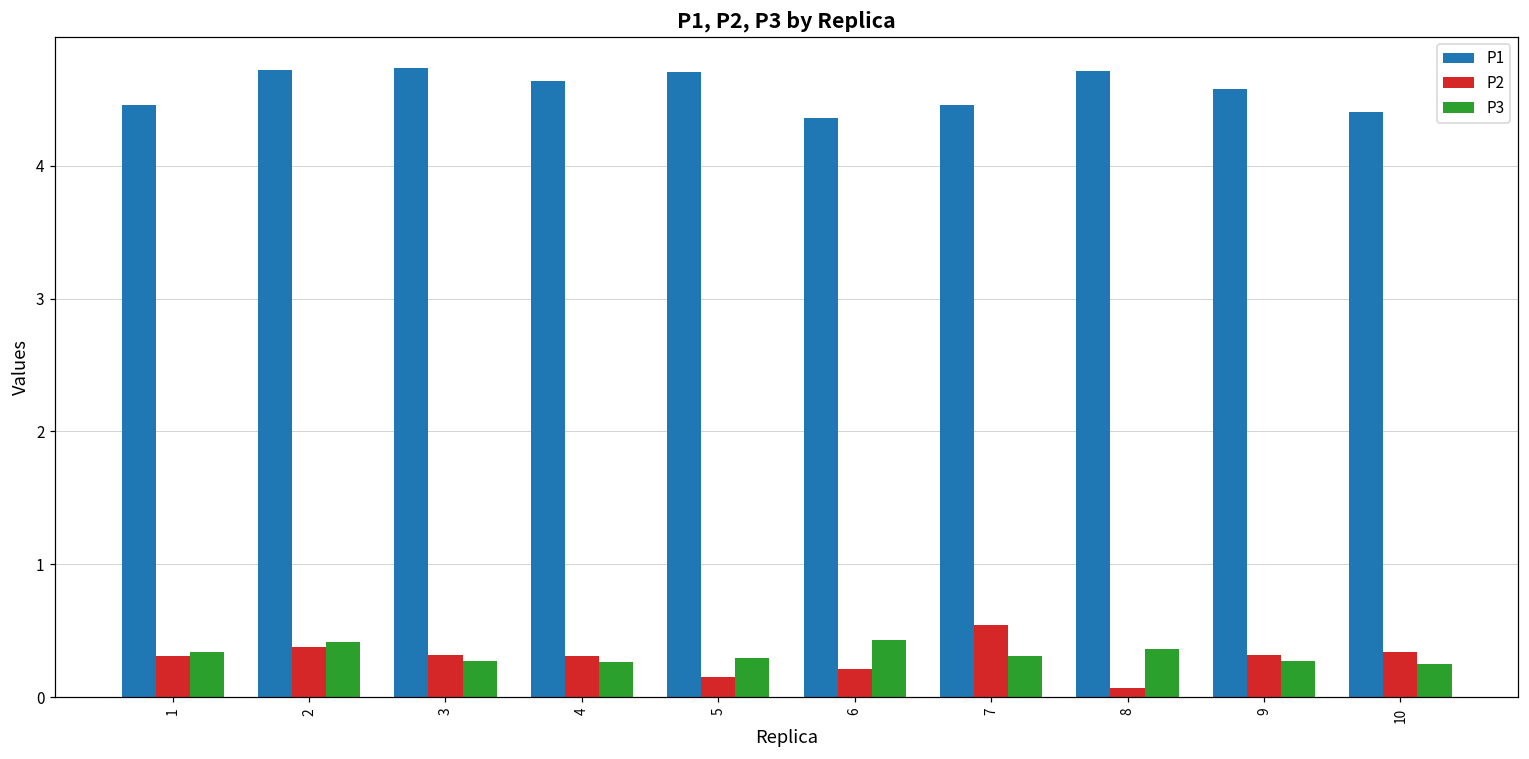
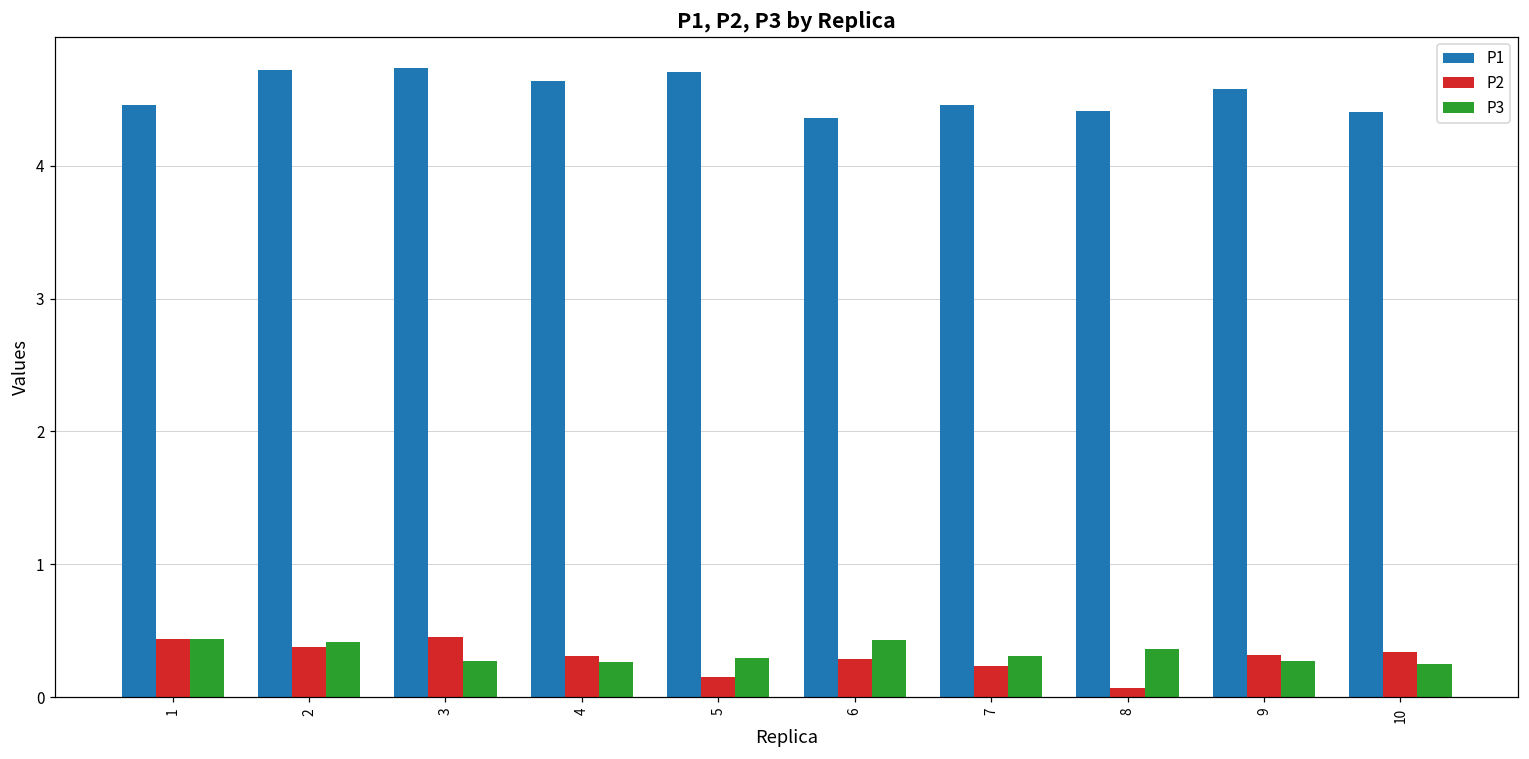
P2, 1: 0.31 -> 0.44
P3, 1: 0.34 -> 0.44
P2, 3: 0.32 -> 0.45
P2, 6: 0.21 -> 0.29
P2, 7: 0.54 -> 0.23
P1, 8: 4.71 -> 4.41
